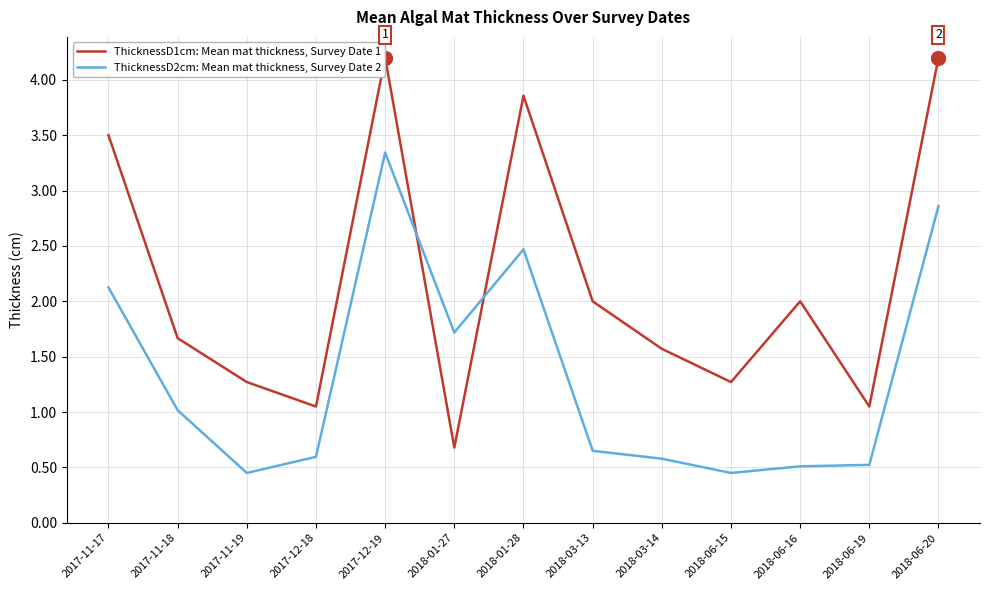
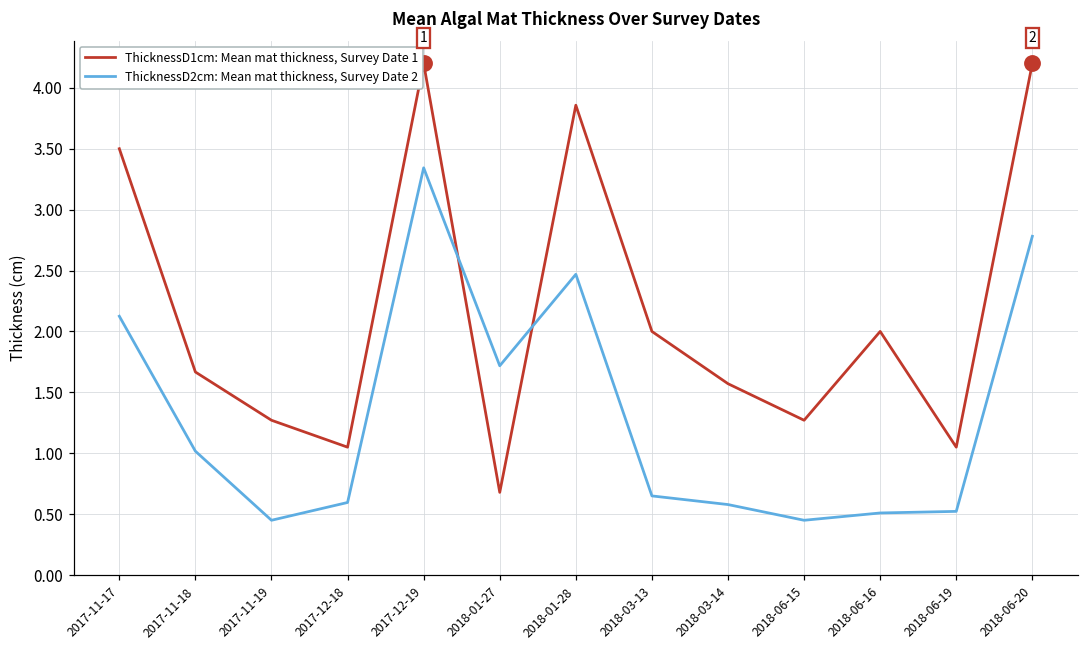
ThicknessD2cm: Mean mat thickness, Survey Date 2, 2018-06-20: 2.86 -> 2.78
